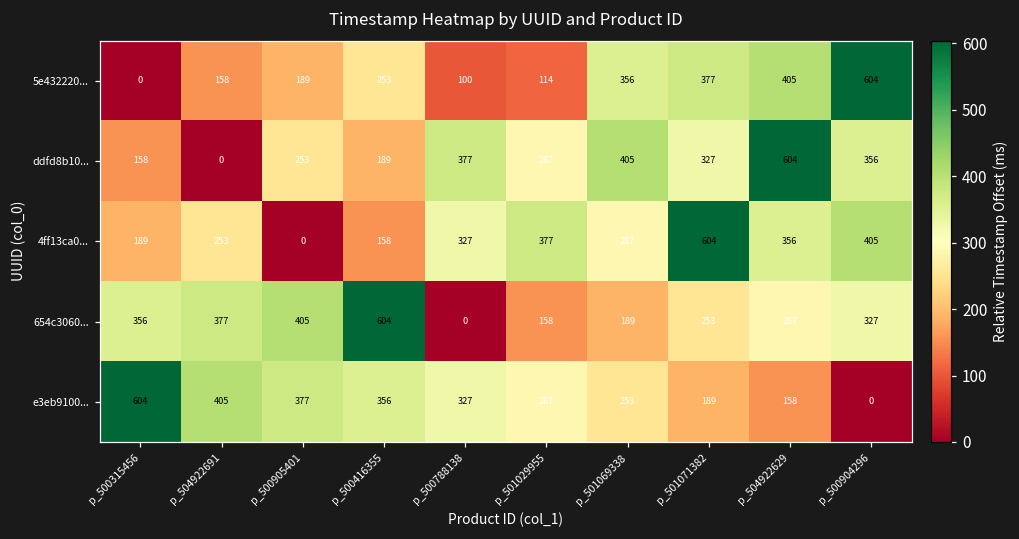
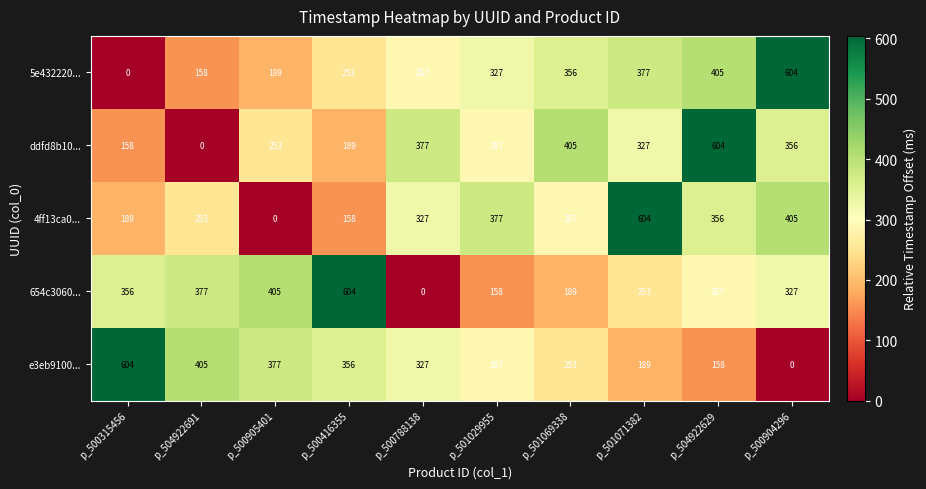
5e432220..., p_500788138: 100 -> 287
5e432220..., p_501029955: 114 -> 327
